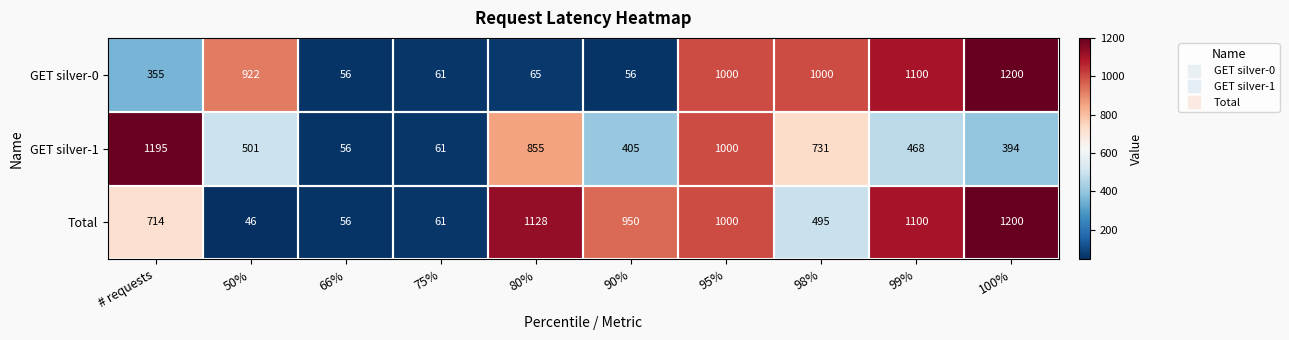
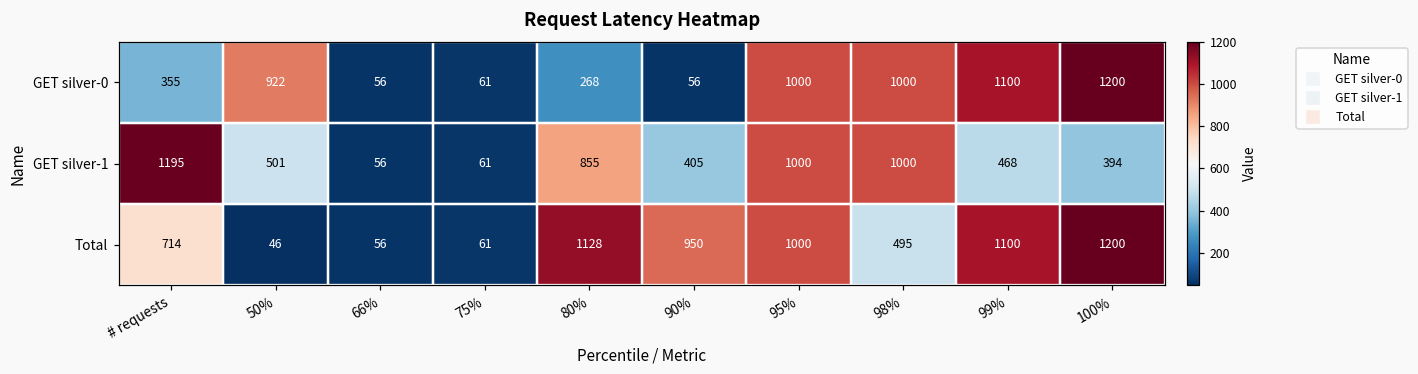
GET silver-0, 80%: 65 -> 268
GET silver-1, 98%: 731 -> 1000
